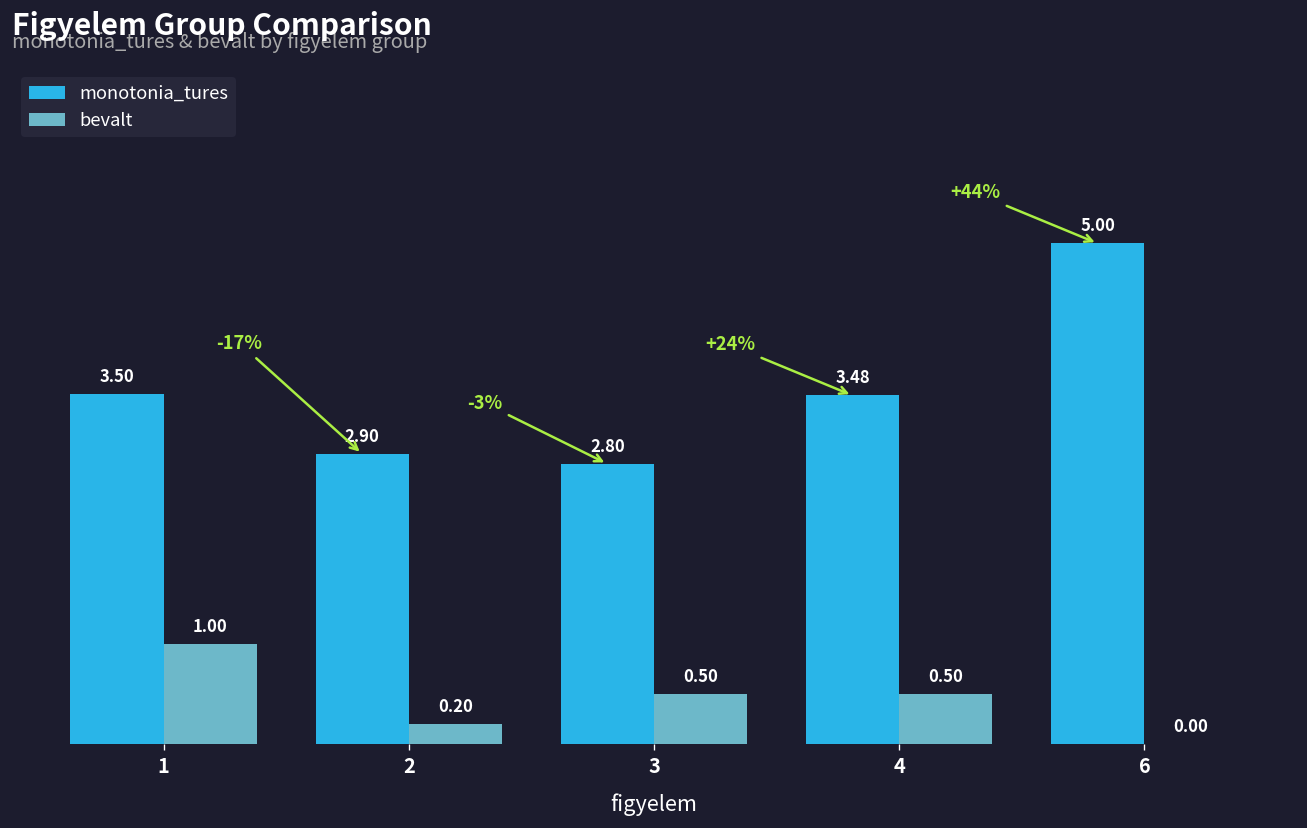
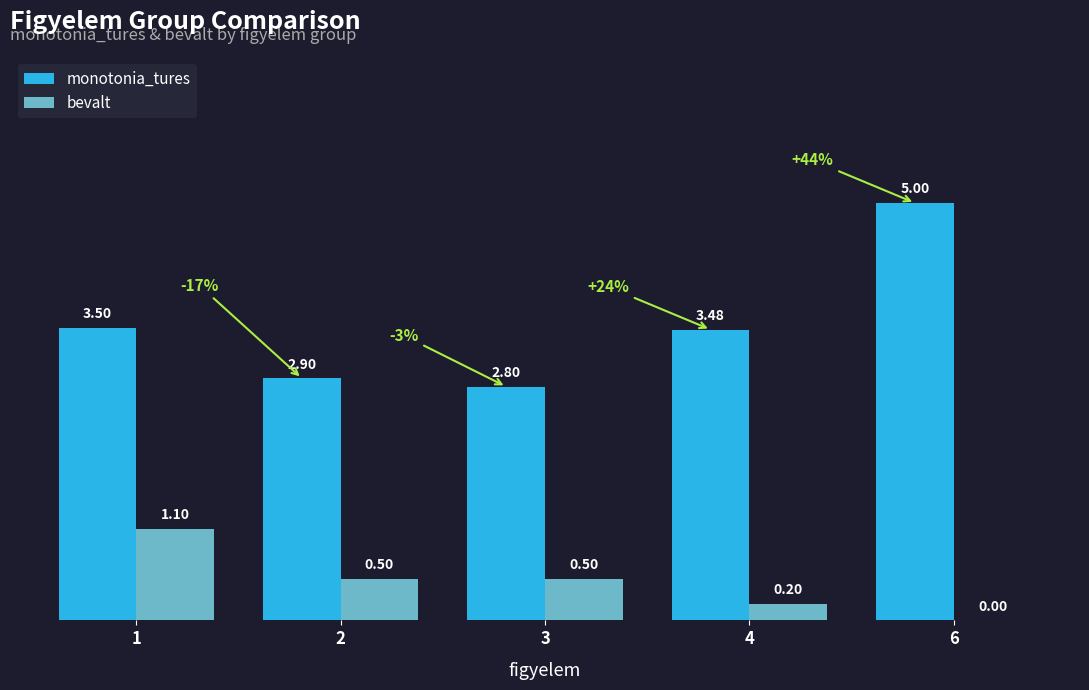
bevalt, 1: 1.00 -> 1.10
bevalt, 2: 0.20 -> 0.50
bevalt, 4: 0.50 -> 0.20
